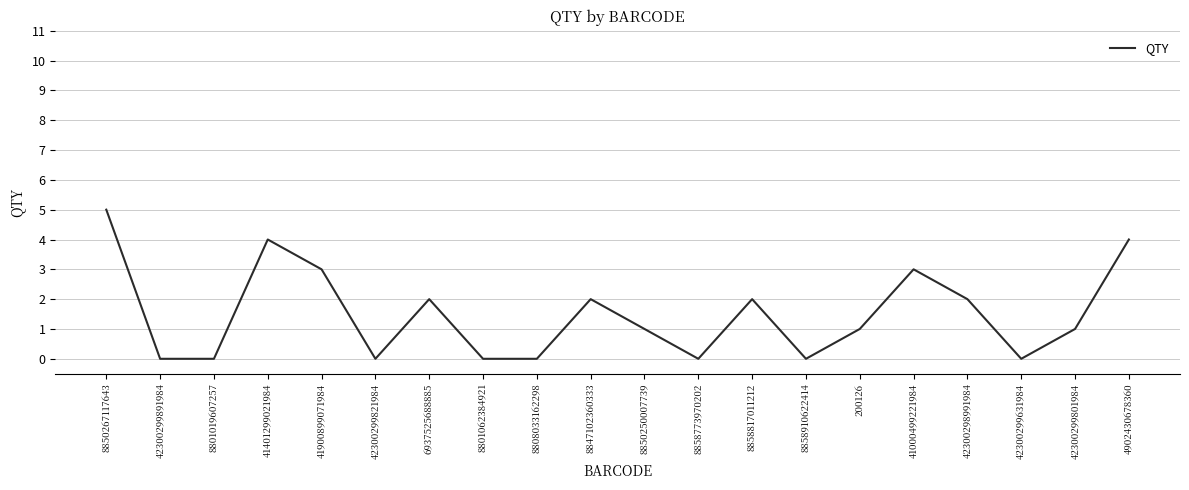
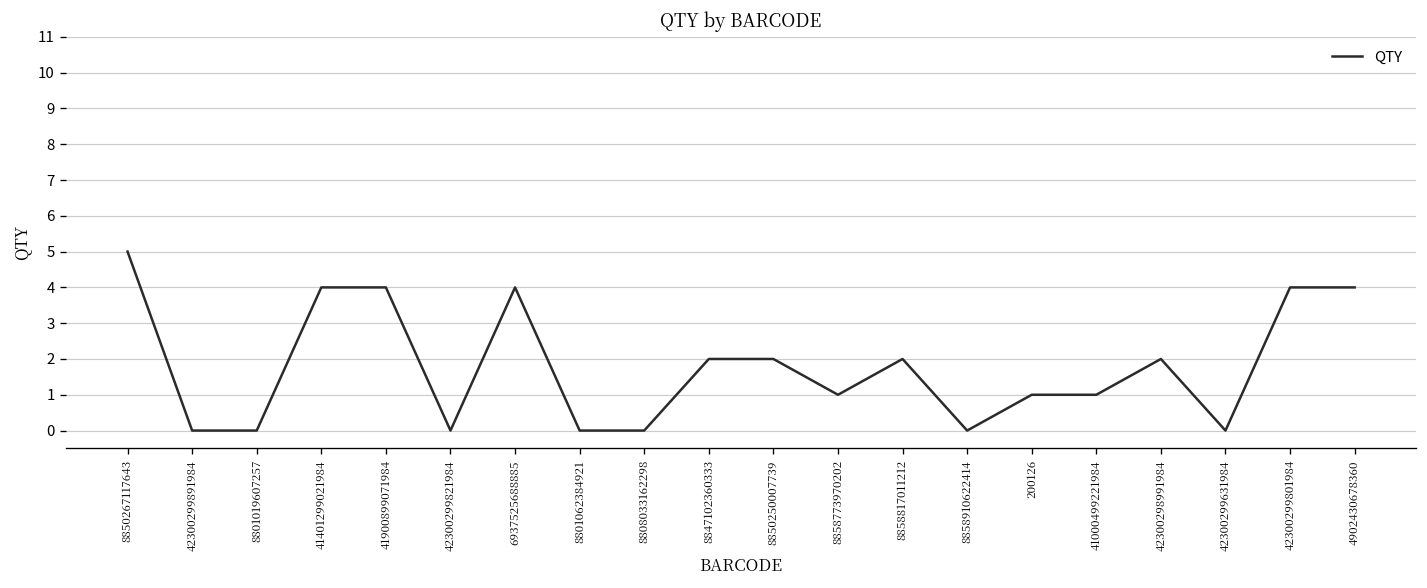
41900899071984: 3 -> 4
6937525688885: 2 -> 4
8850250007739: 1 -> 2
8858773970202: 0 -> 1
41000499221984: 3 -> 1
42300299801984: 1 -> 4
